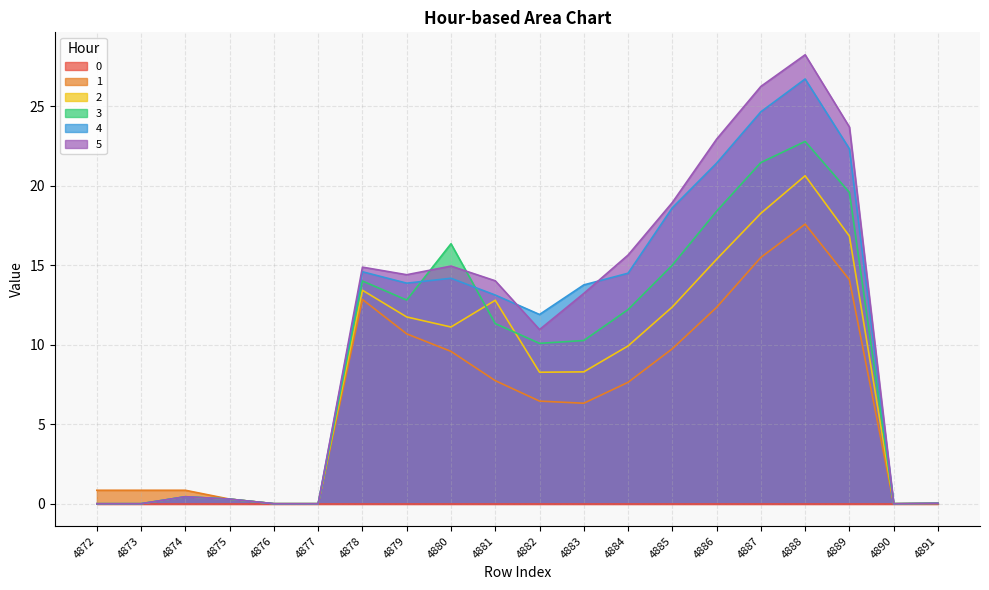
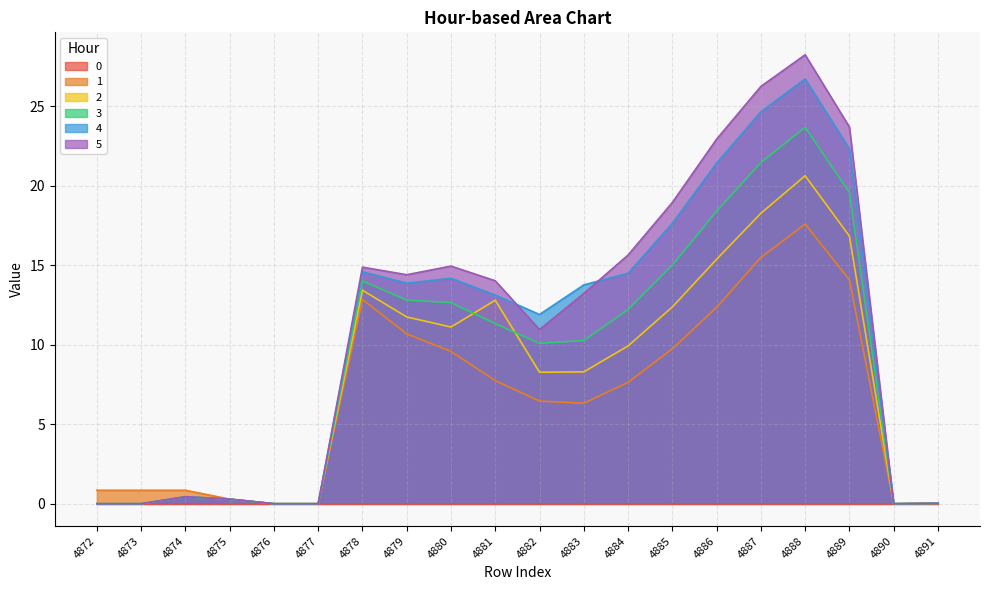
3, 4880: 16.4 -> 12.7
4, 4885: 18.6 -> 17.6
3, 4888: 22.8 -> 23.7
